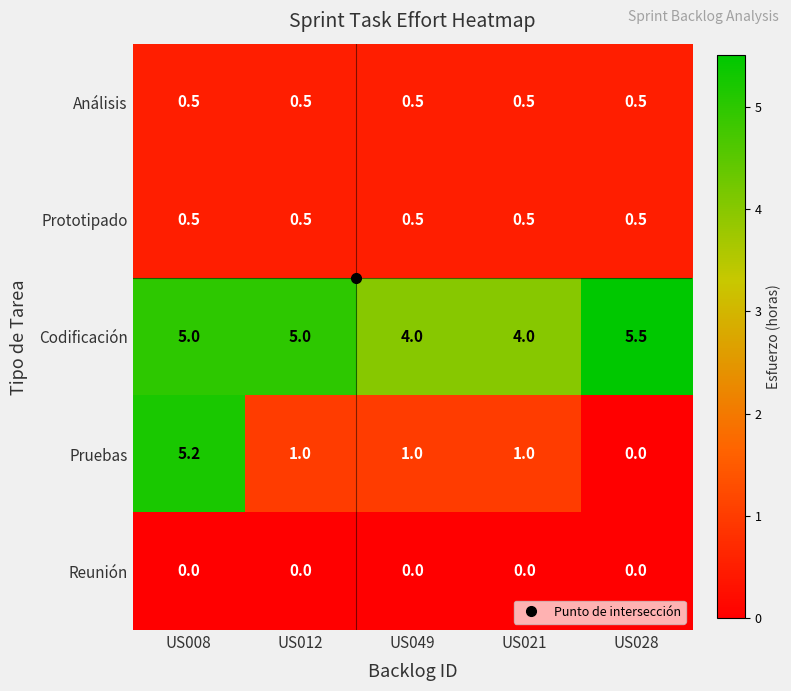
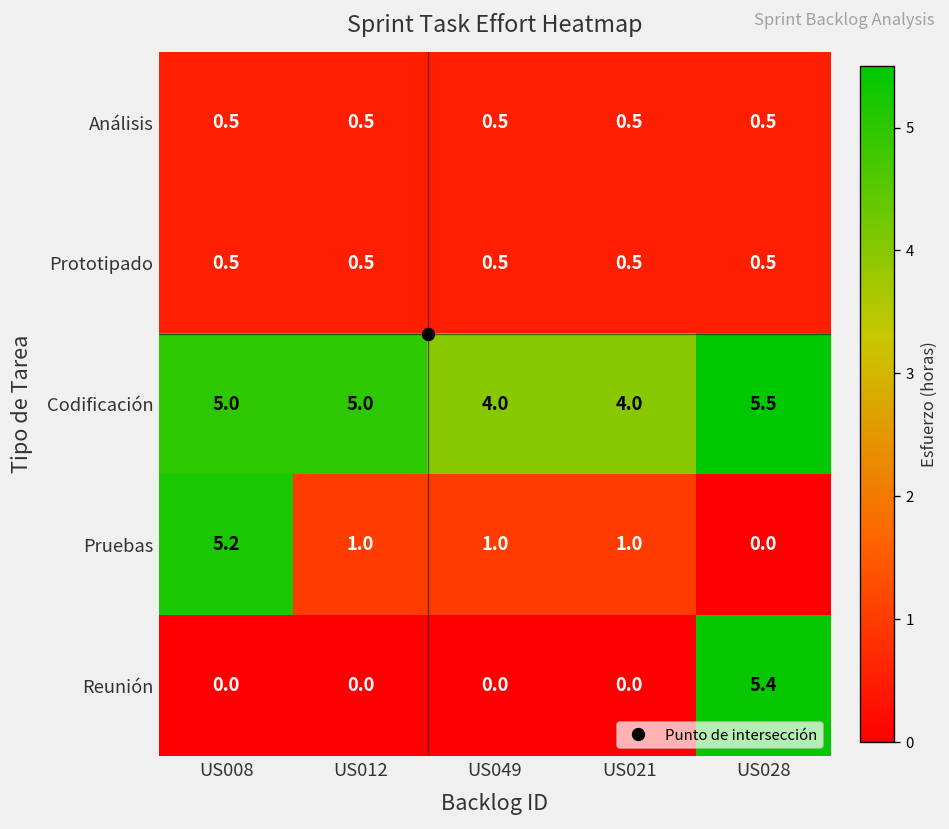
Reunión, US028: 0.0 -> 5.4
